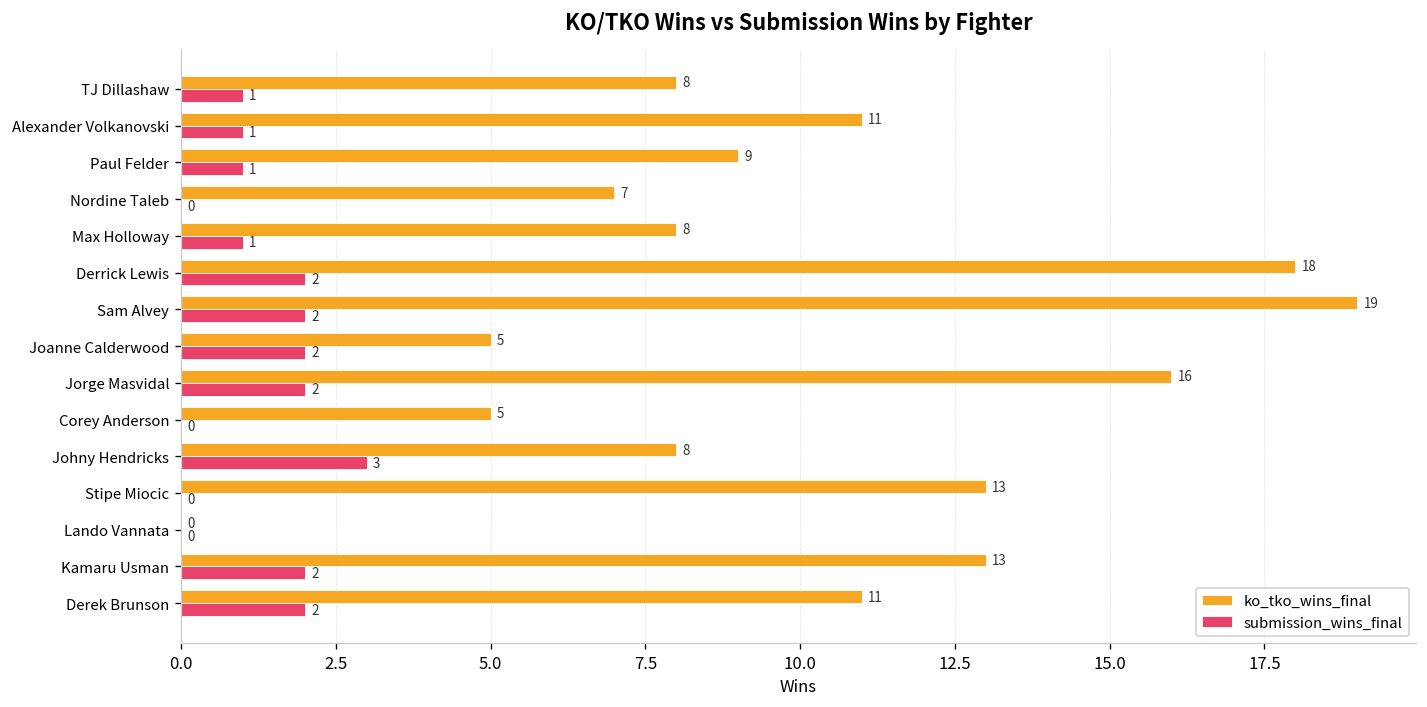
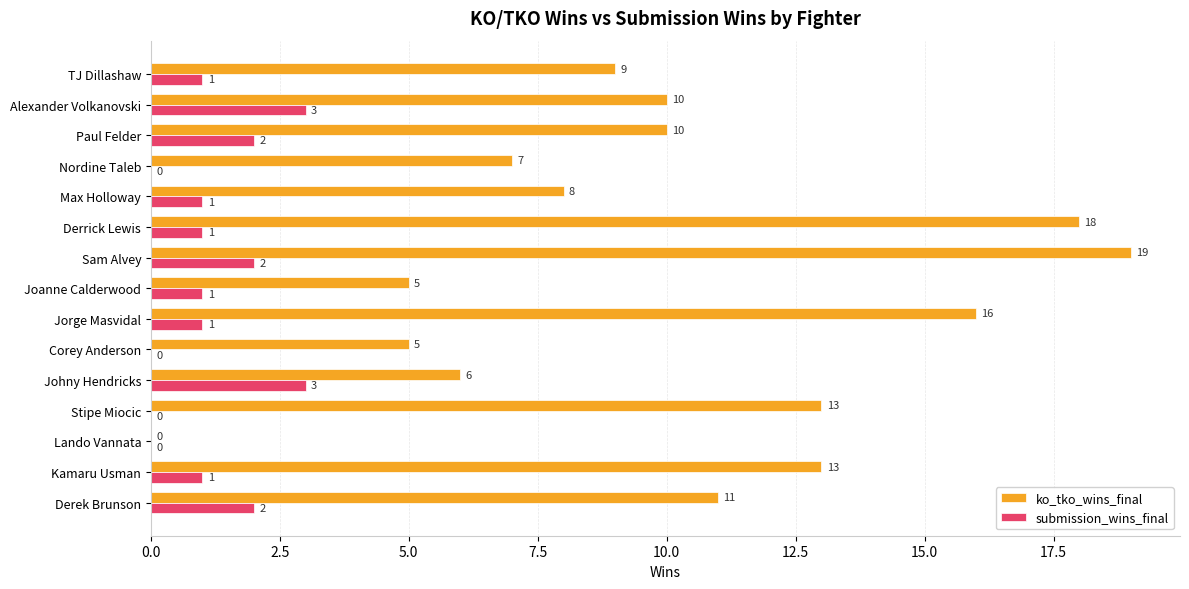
ko_tko_wins_final, TJ Dillashaw: 8 -> 9
ko_tko_wins_final, Alexander Volkanovski: 11 -> 10
submission_wins_final, Alexander Volkanovski: 1 -> 3
ko_tko_wins_final, Paul Felder: 9 -> 10
submission_wins_final, Paul Felder: 1 -> 2
submission_wins_final, Derrick Lewis: 2 -> 1
submission_wins_final, Joanne Calderwood: 2 -> 1
submission_wins_final, Jorge Masvidal: 2 -> 1
ko_tko_wins_final, Johny Hendricks: 8 -> 6
submission_wins_final, Kamaru Usman: 2 -> 1
